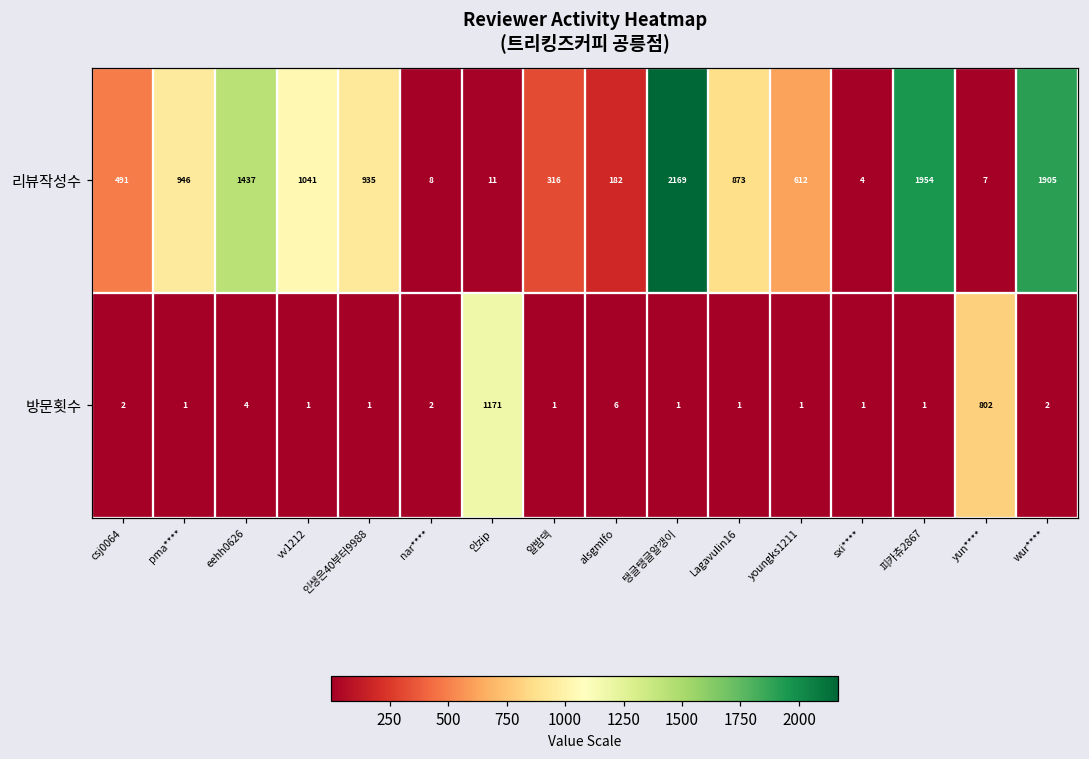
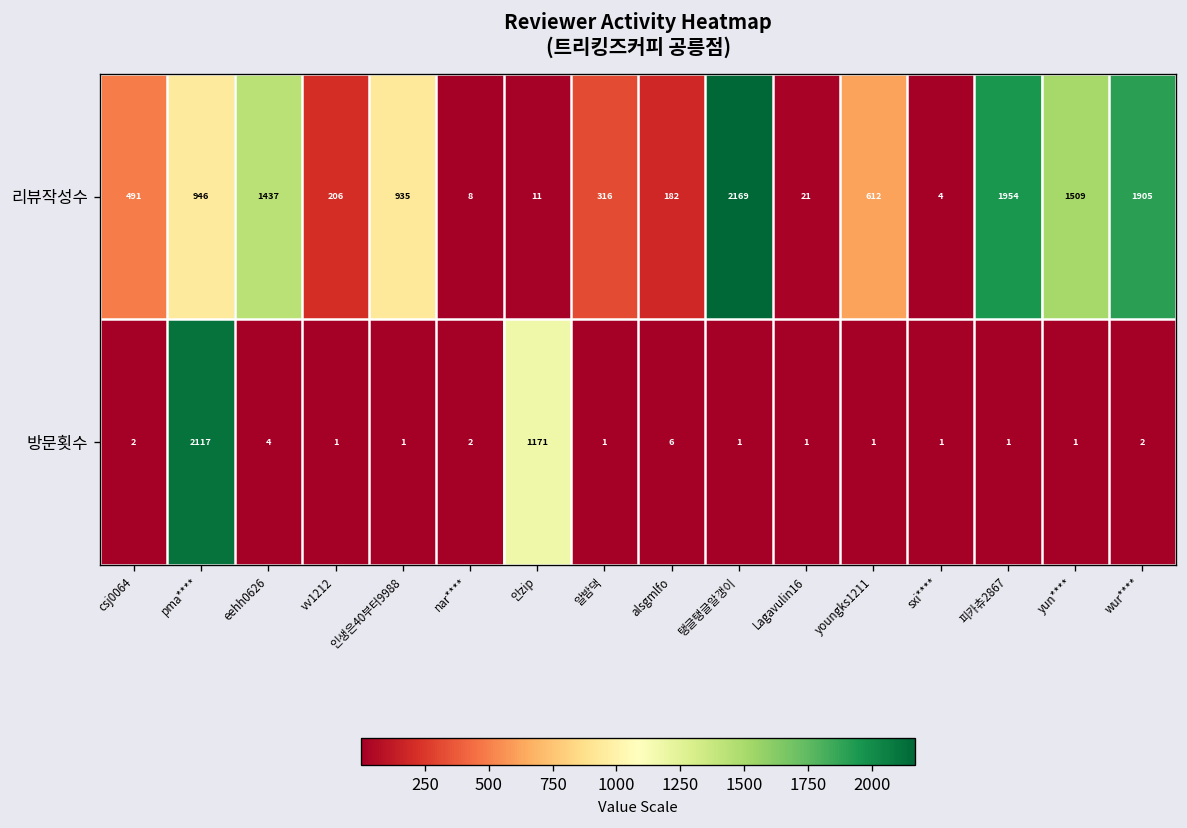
리뷰작성수, vv1212: 1041 -> 206
리뷰작성수, Lagavulin16: 873 -> 21
리뷰작성수, yun****: 7 -> 1509
방문횟수, pma****: 1 -> 2117
방문횟수, yun****: 802 -> 1
